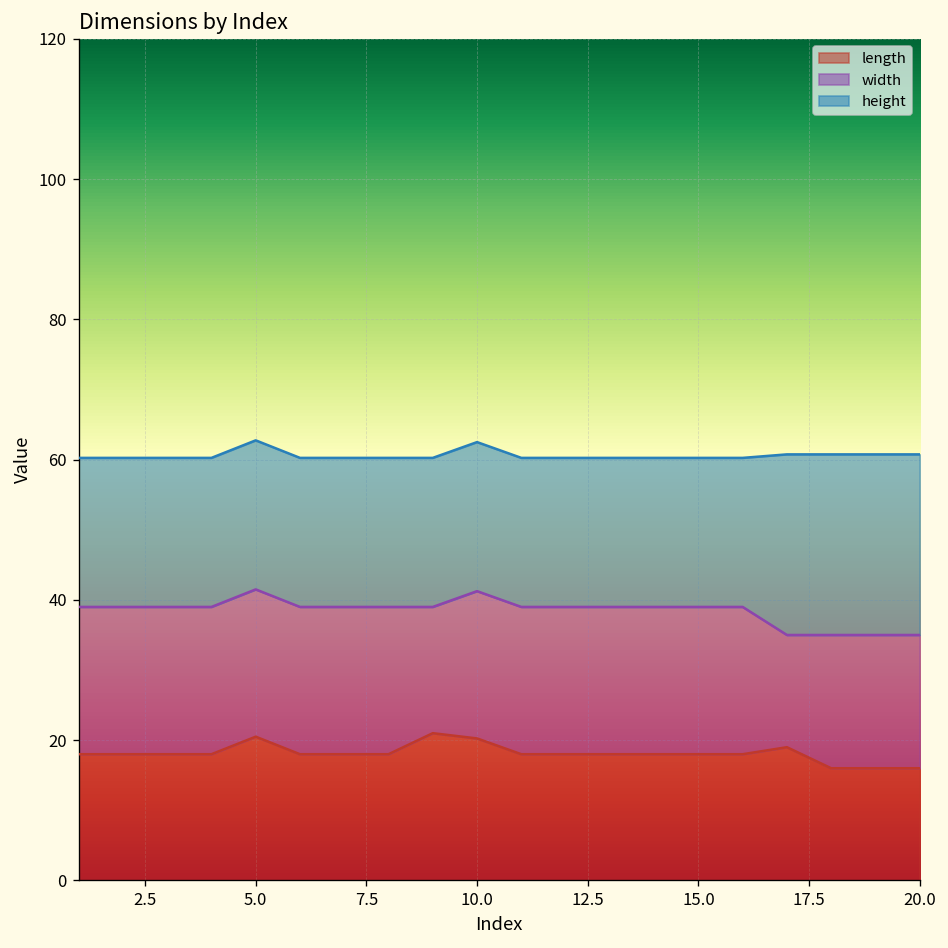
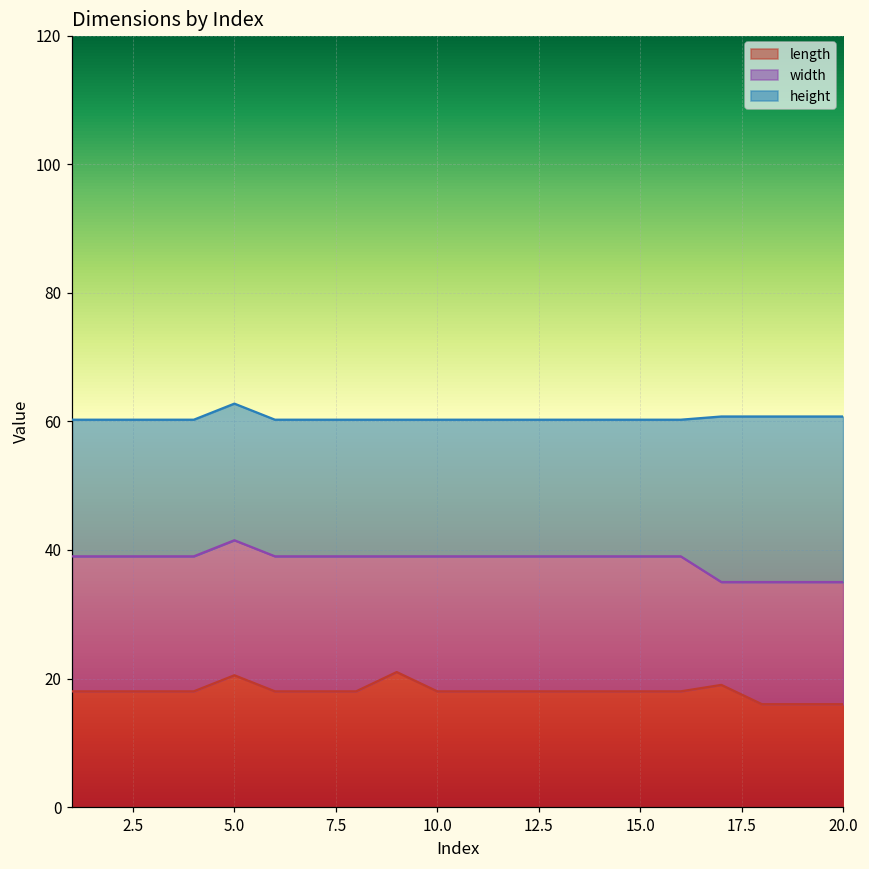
length, 10.0: 20 -> 18
